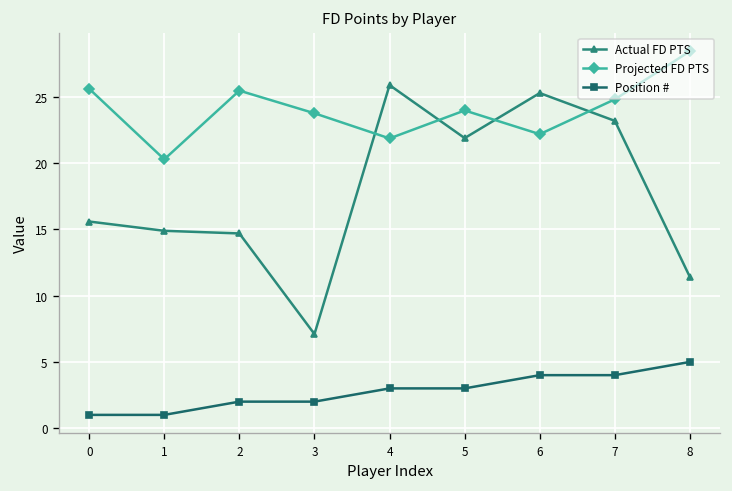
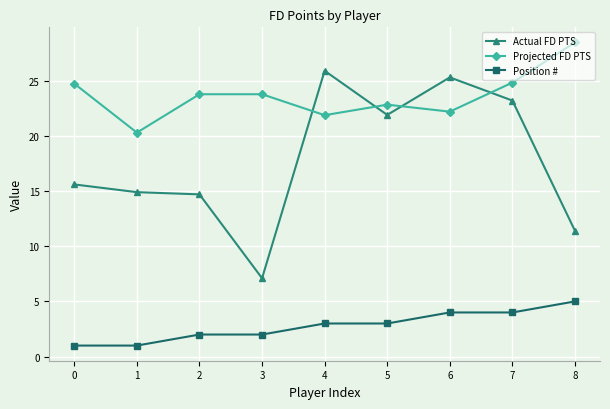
Projected FD PTS, 0: 25.6 -> 24.7
Projected FD PTS, 2: 25.5 -> 23.8
Projected FD PTS, 5: 24.0 -> 22.8
